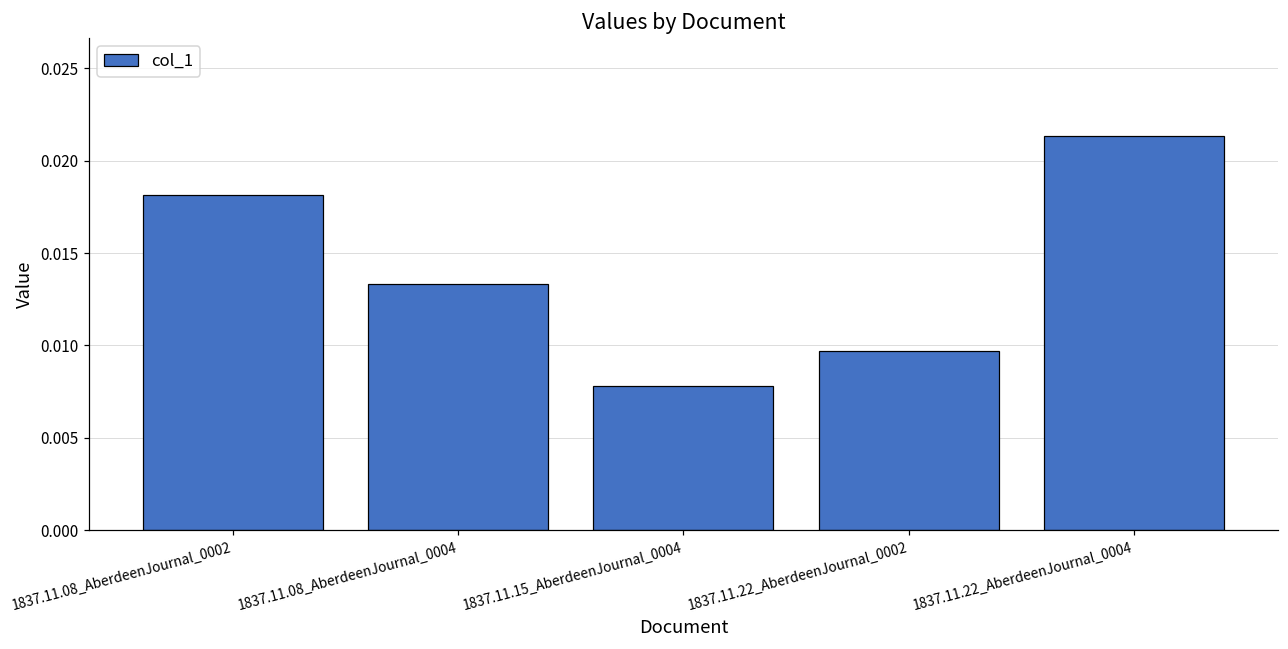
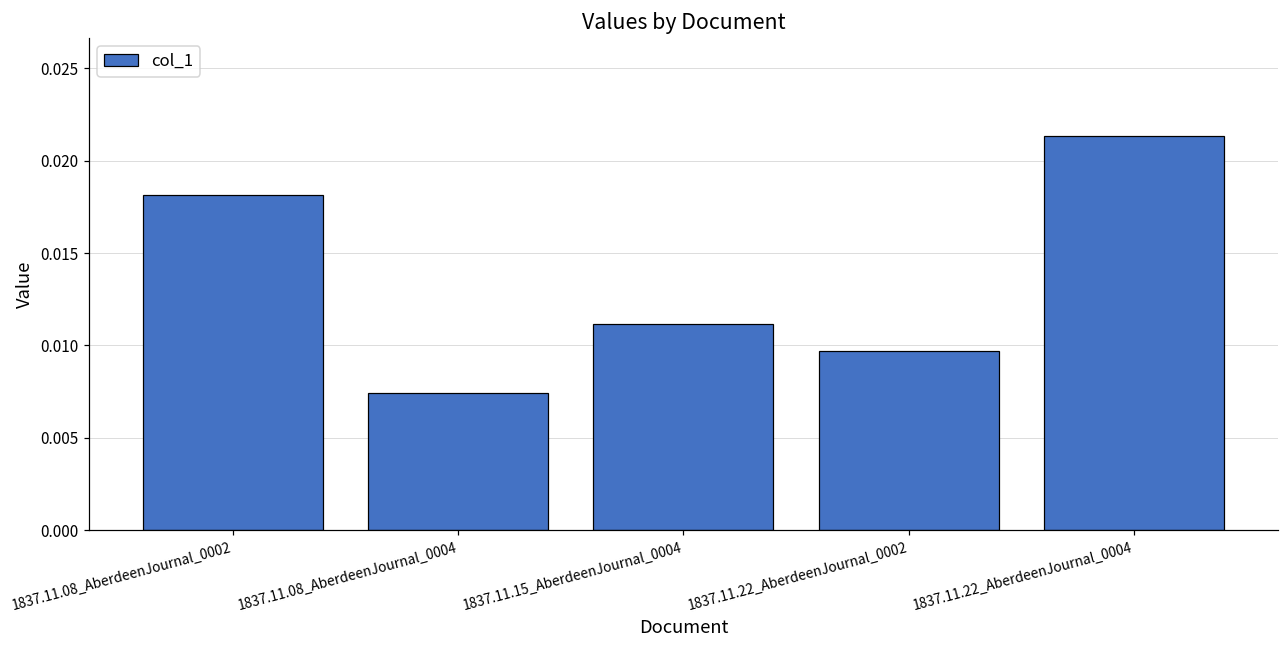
1837.11.08_AberdeenJournal_0004: 0.0134 -> 0.0074
1837.11.15_AberdeenJournal_0004: 0.0078 -> 0.0111
